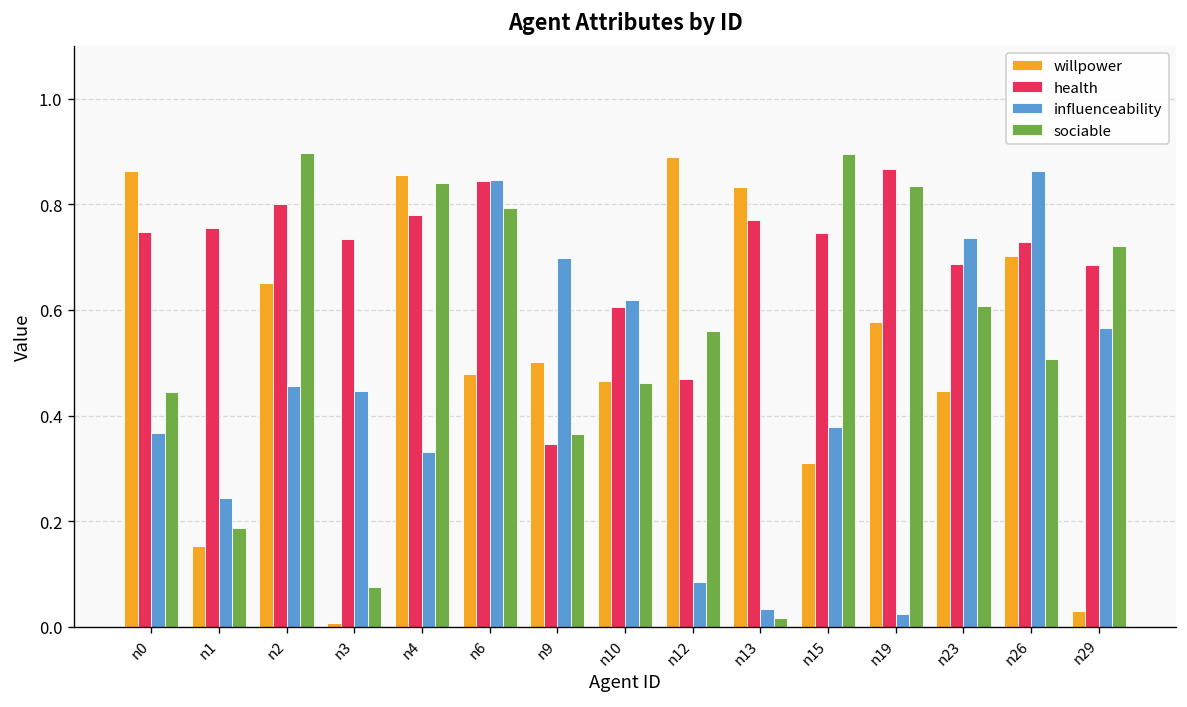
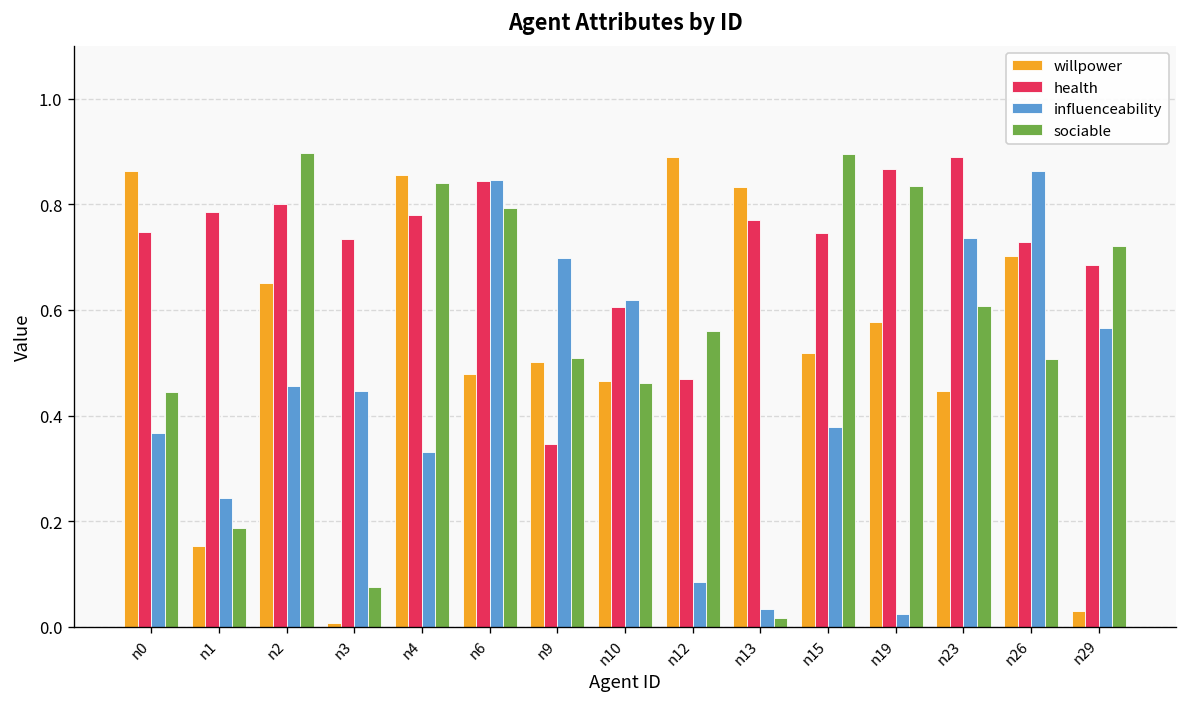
health, n1: 0.75 -> 0.79
sociable, n9: 0.37 -> 0.51
willpower, n15: 0.31 -> 0.52
health, n23: 0.69 -> 0.89
